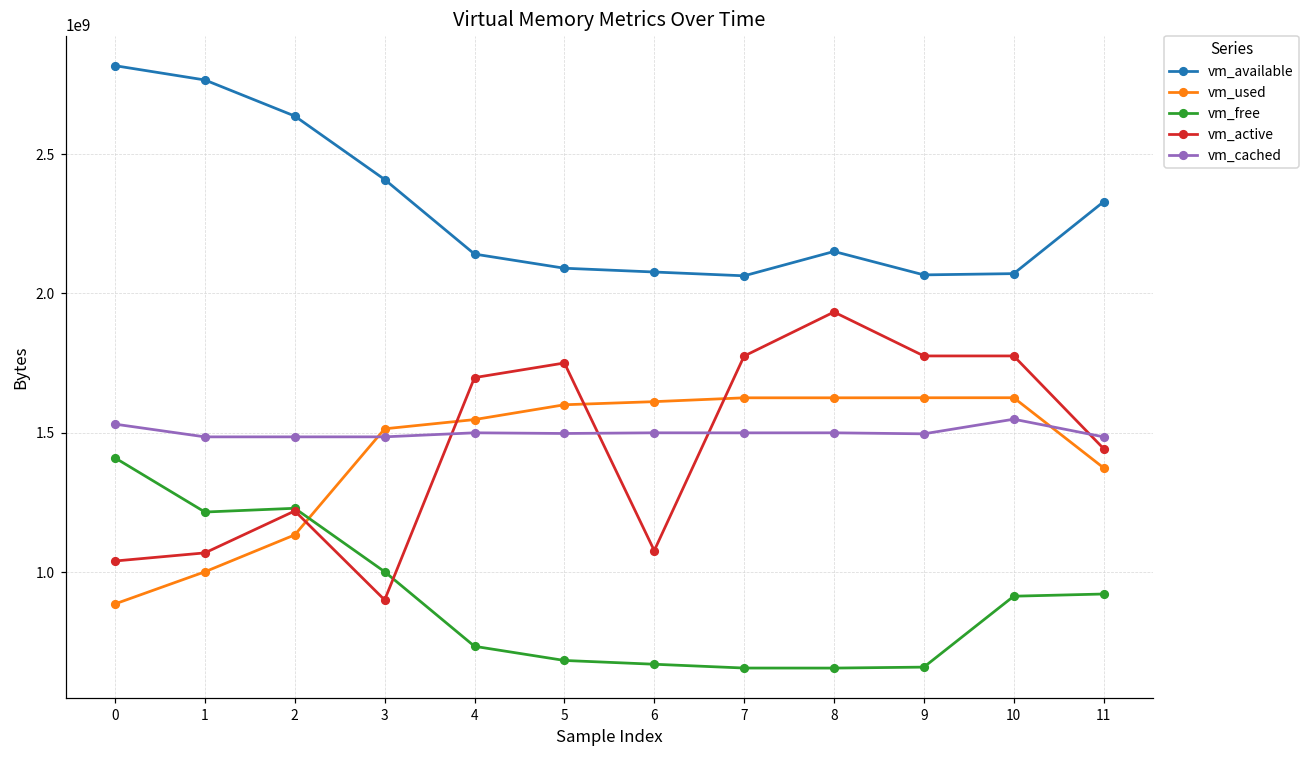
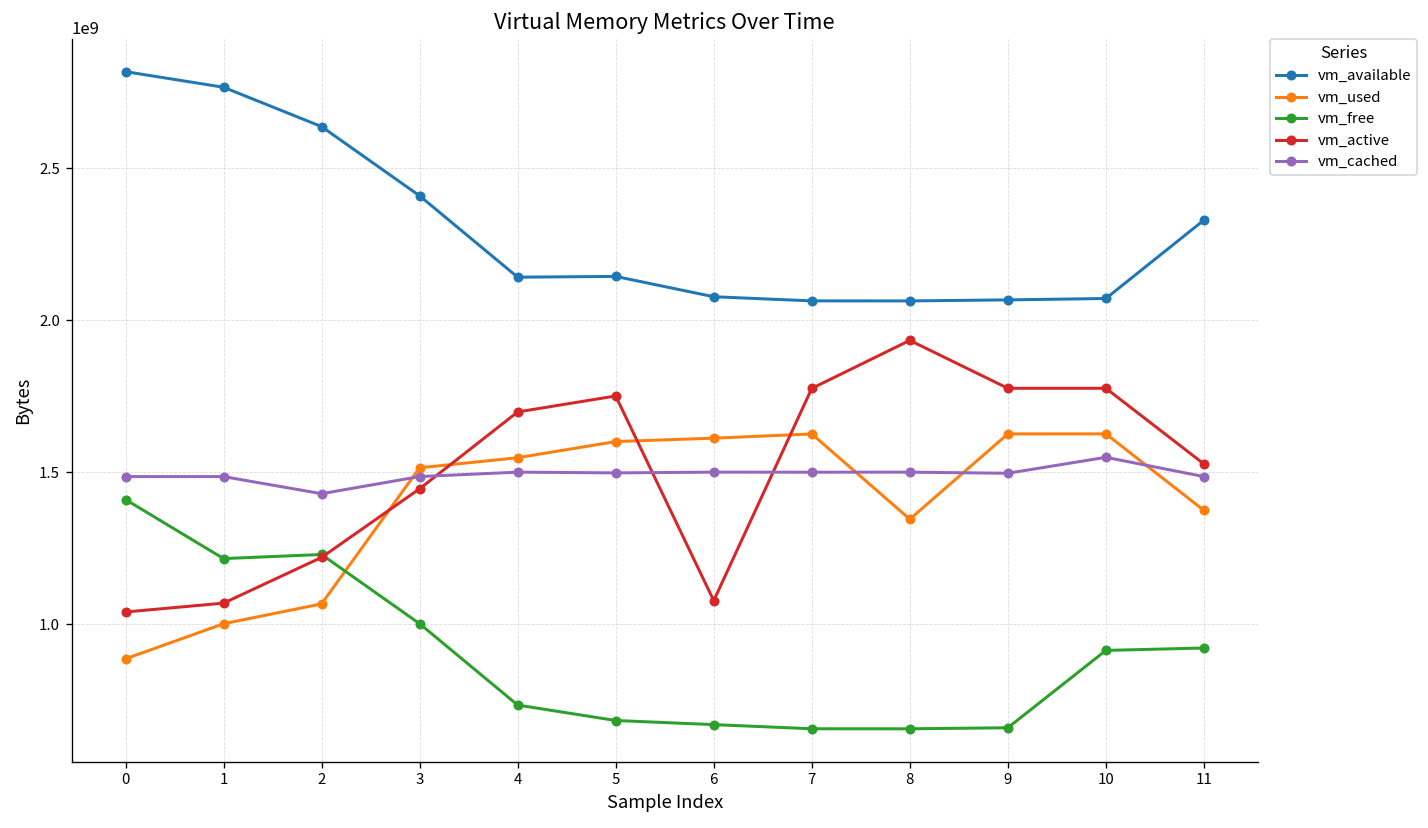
vm_cached, 0: 1530000000 -> 1490000000
vm_used, 2: 1130000000 -> 1070000000
vm_cached, 2: 1490000000 -> 1430000000
vm_active, 3: 900000000 -> 1450000000
vm_available, 5: 2090000000 -> 2140000000
vm_available, 8: 2150000000 -> 2060000000
vm_used, 8: 1630000000 -> 1350000000
vm_active, 11: 1440000000 -> 1530000000
